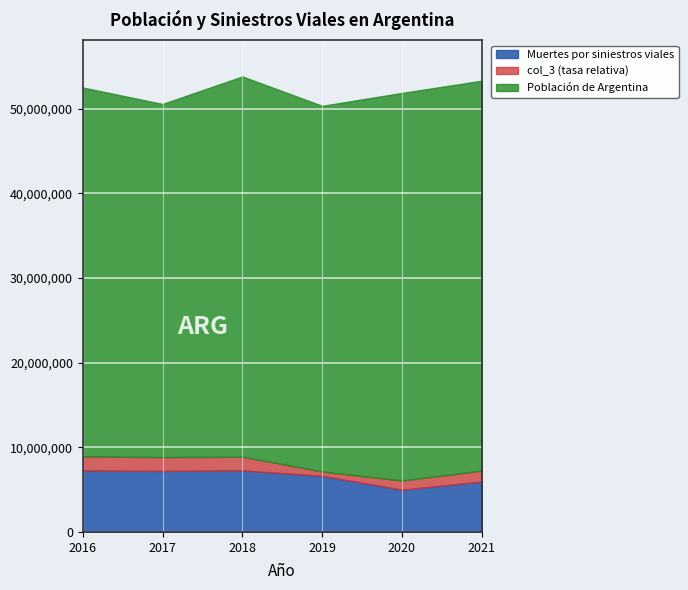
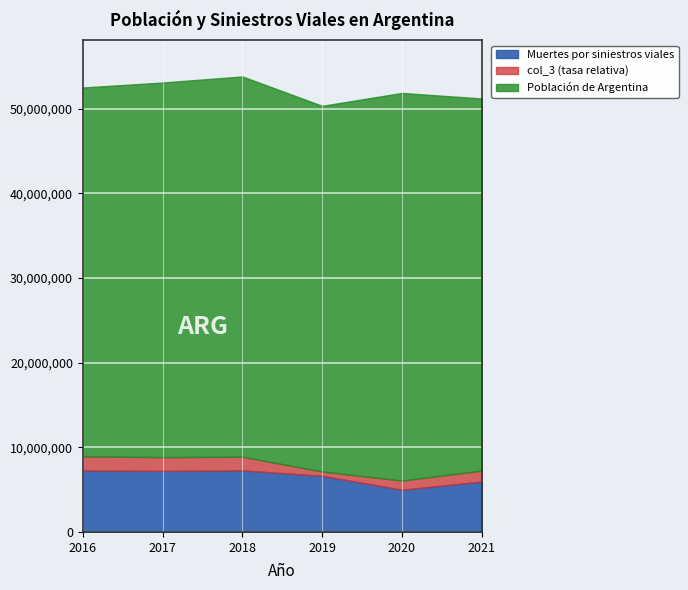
Población de Argentina, 2017: 42,000,000 -> 44,000,000
Población de Argentina, 2021: 46,000,000 -> 44,000,000
